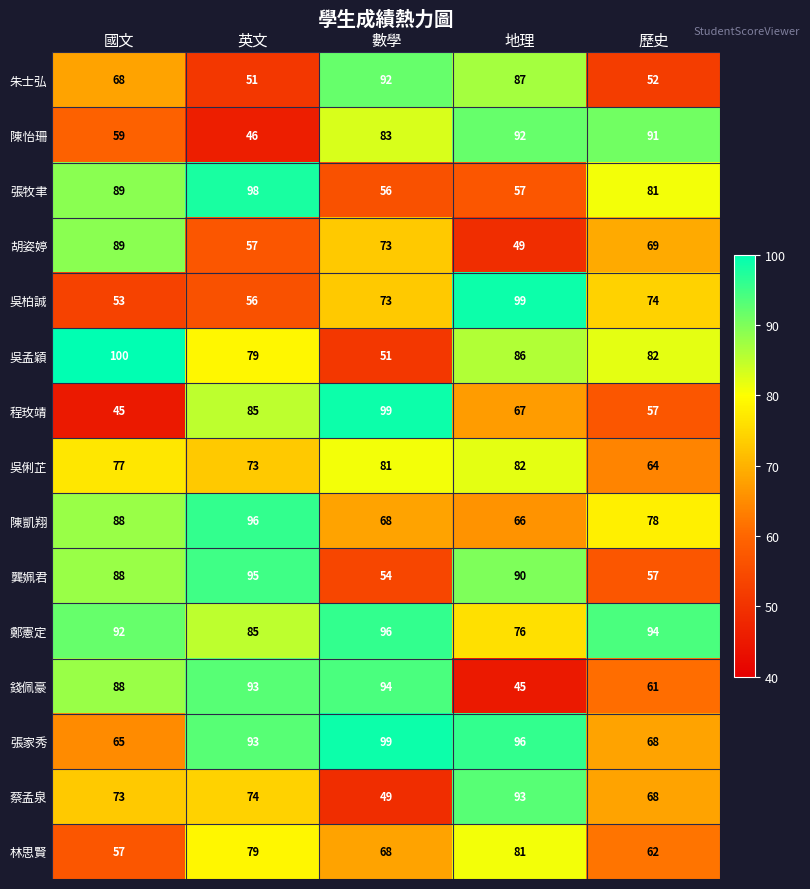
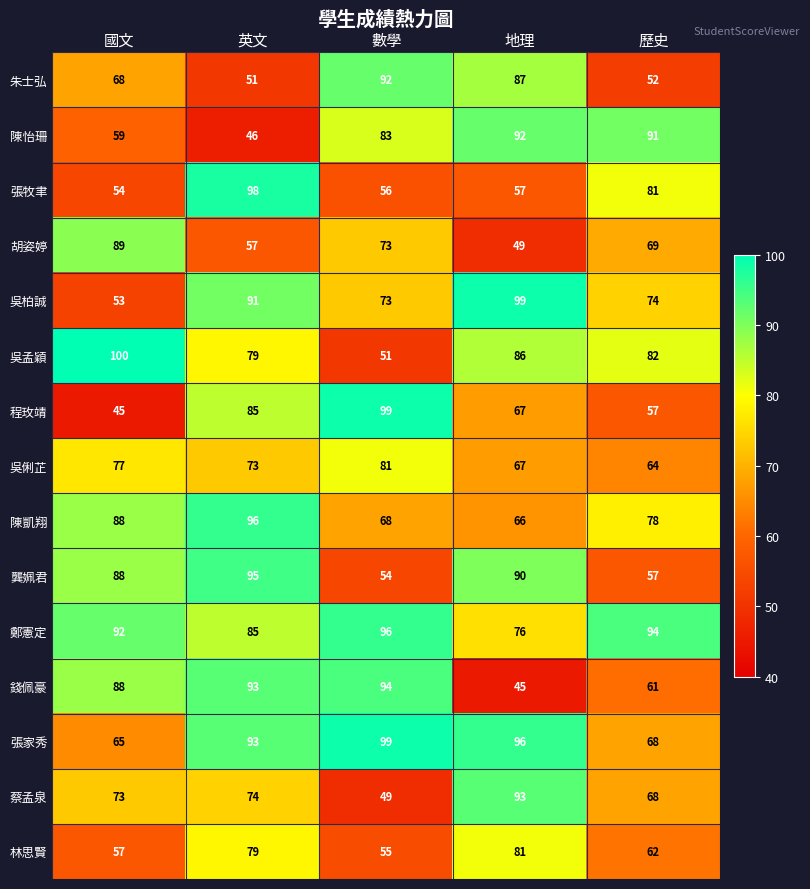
張牧聿, 國文: 89 -> 54
吳柏誠, 英文: 56 -> 91
吳俐芷, 地理: 82 -> 67
林思賢, 數學: 68 -> 55
